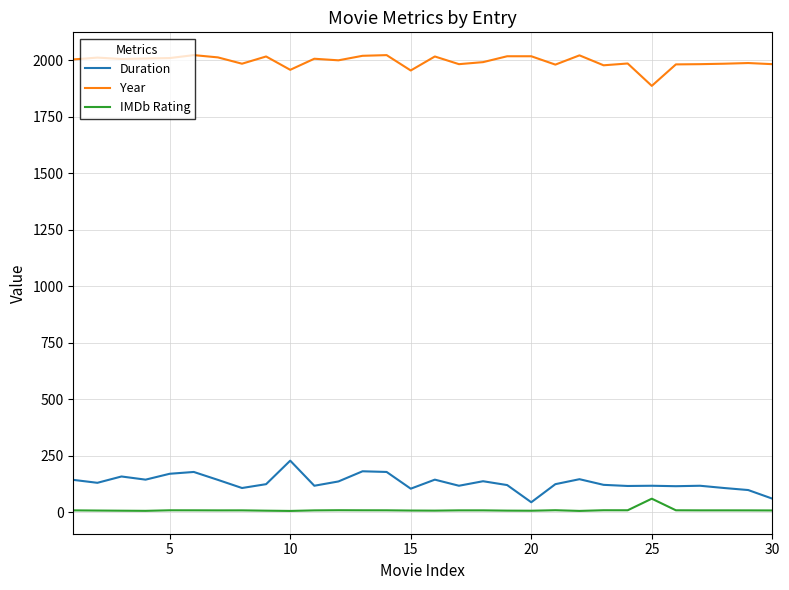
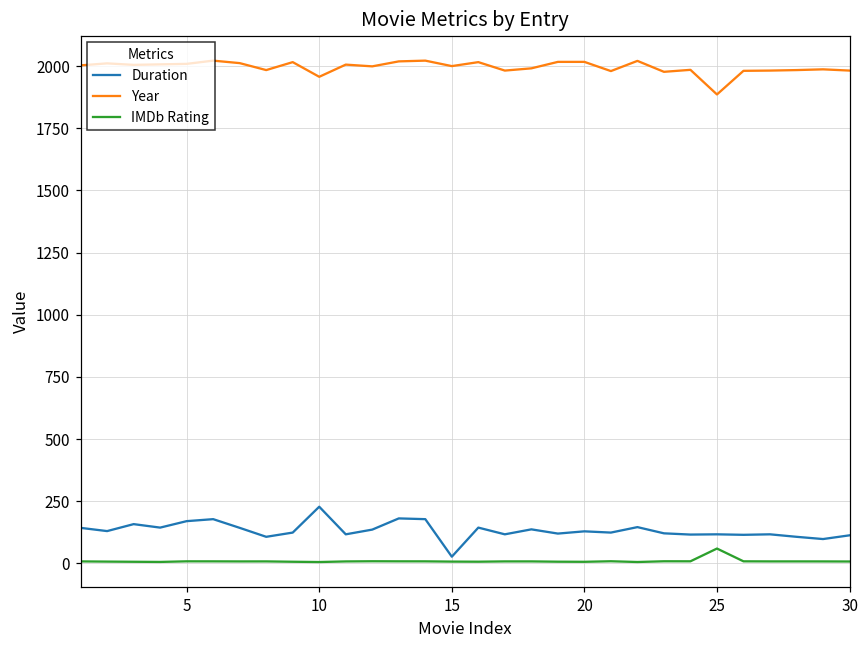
Duration, 15: 100 -> 30
Year, 15: 1950 -> 2000
Duration, 20: 40 -> 130
Duration, 30: 60 -> 110
